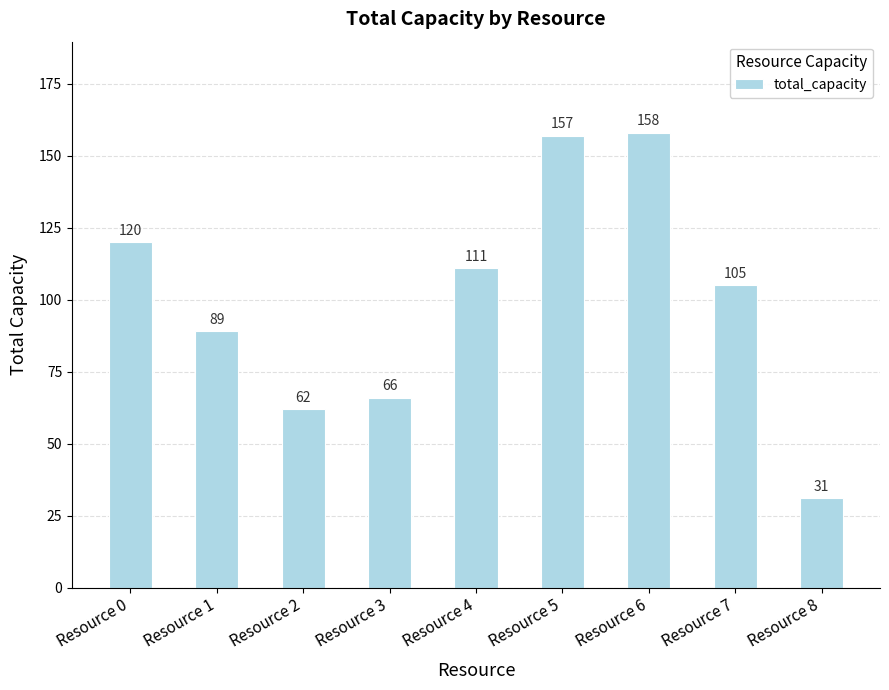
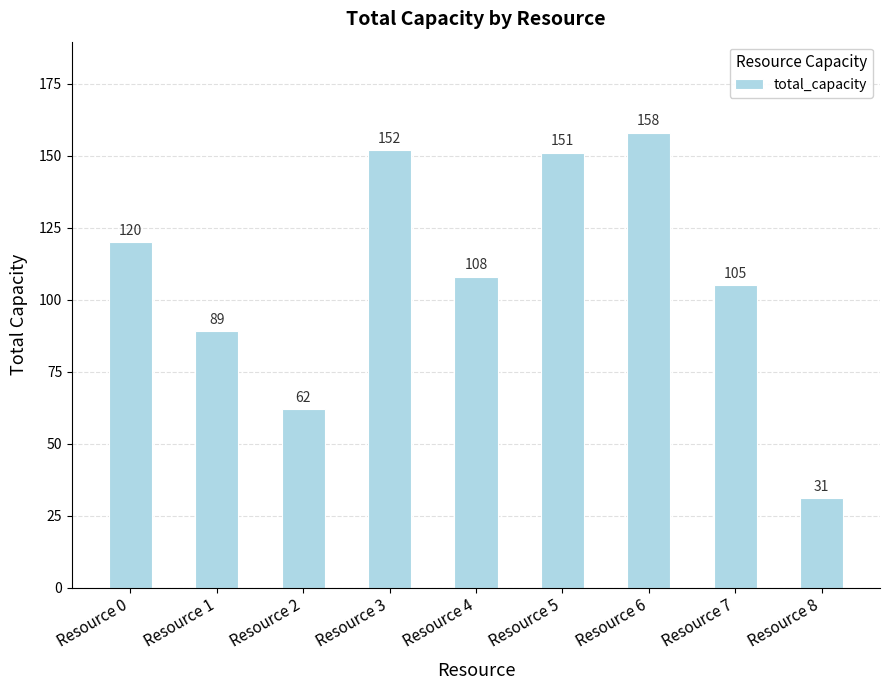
Resource 3: 66 -> 152
Resource 4: 111 -> 108
Resource 5: 157 -> 151
